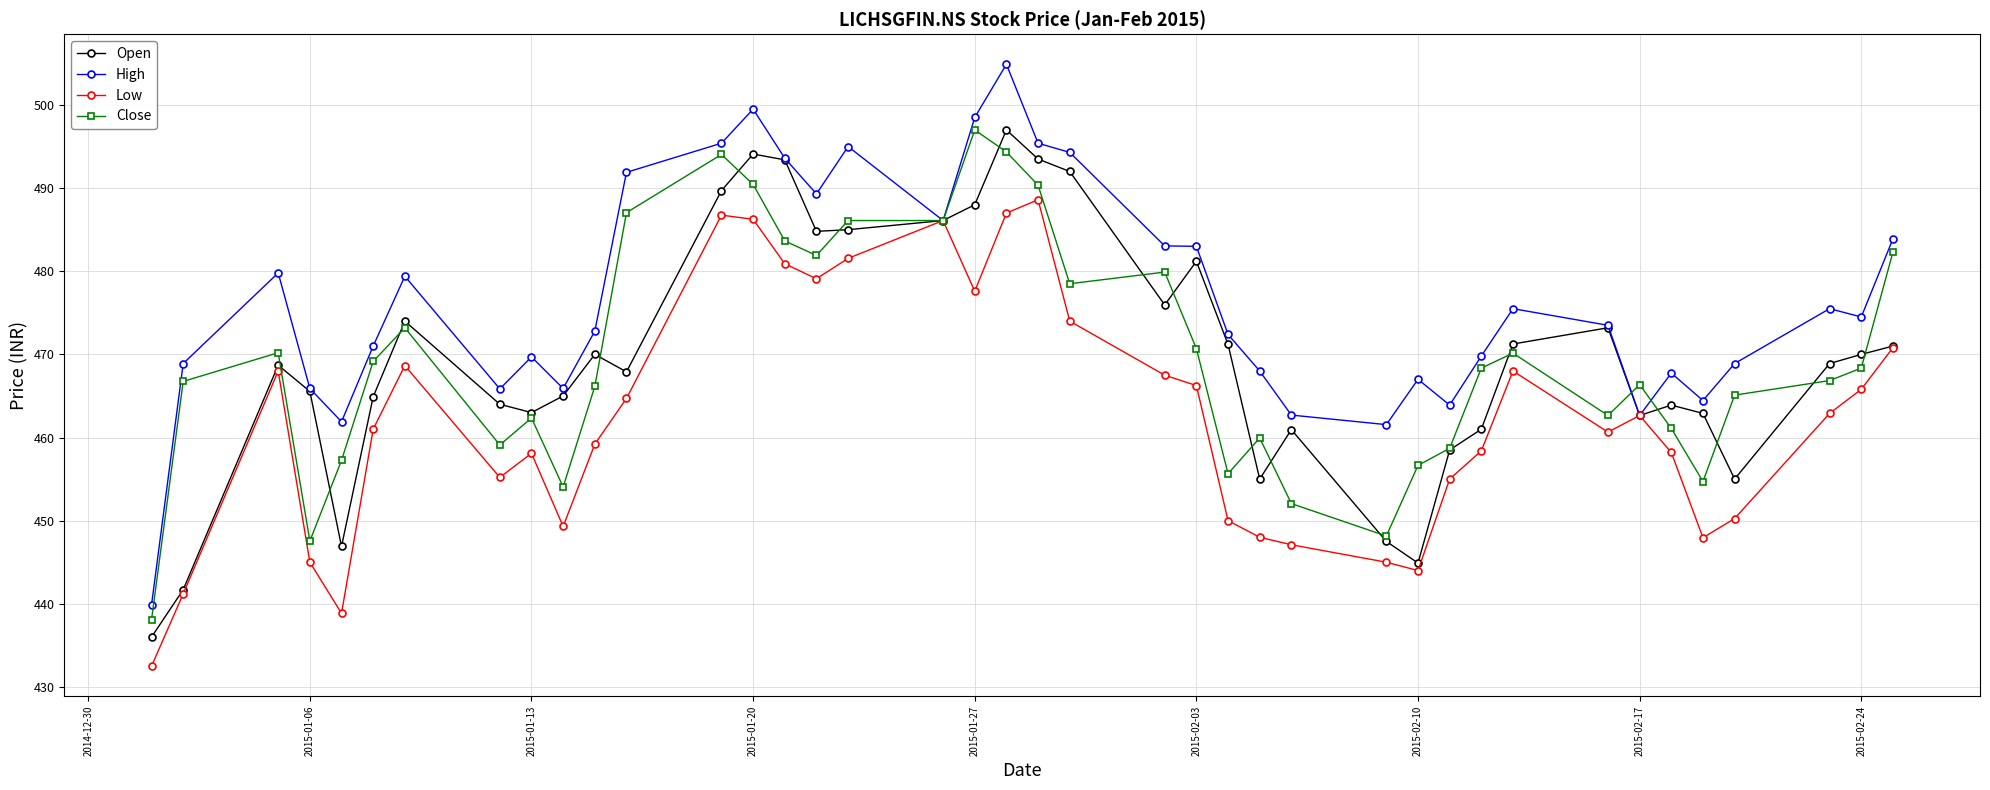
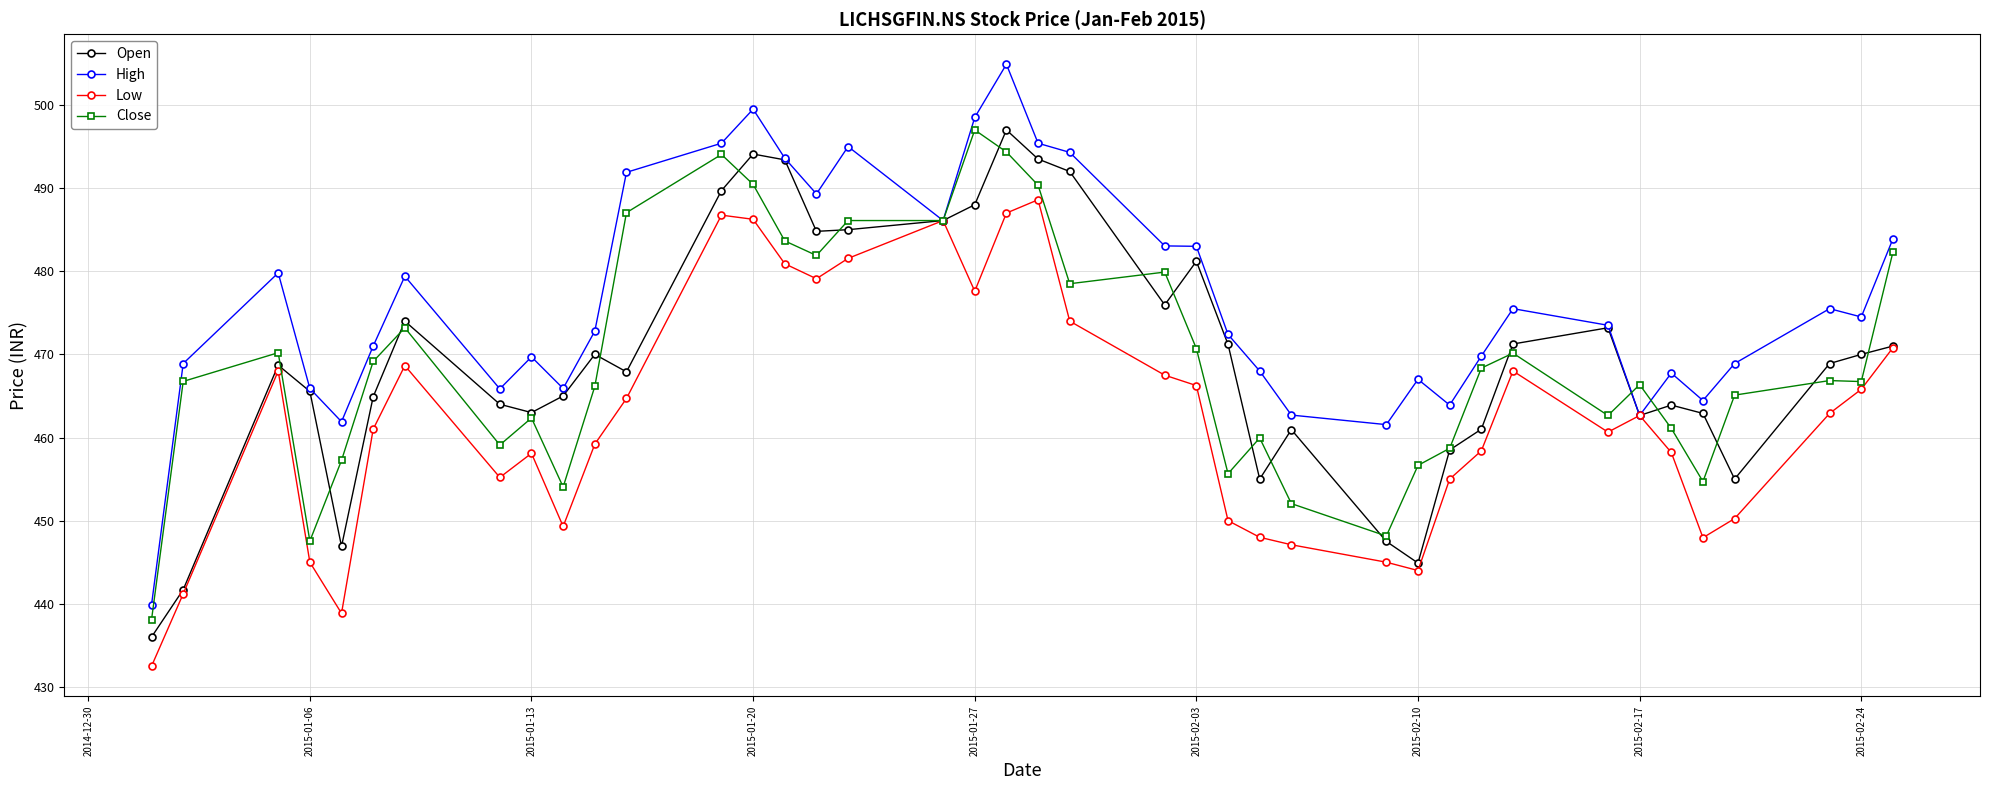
Close, 2015-02-24: 468 -> 467
